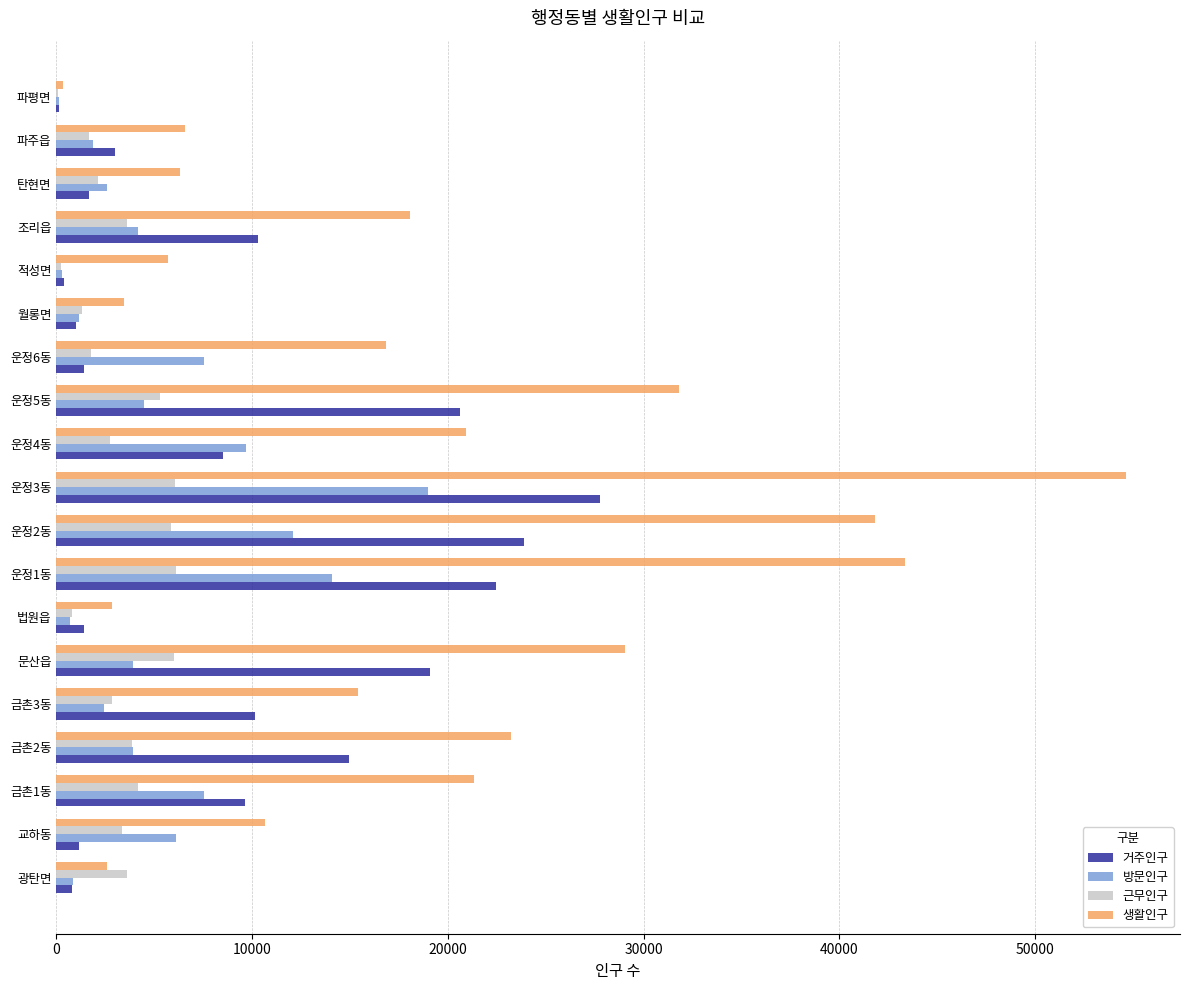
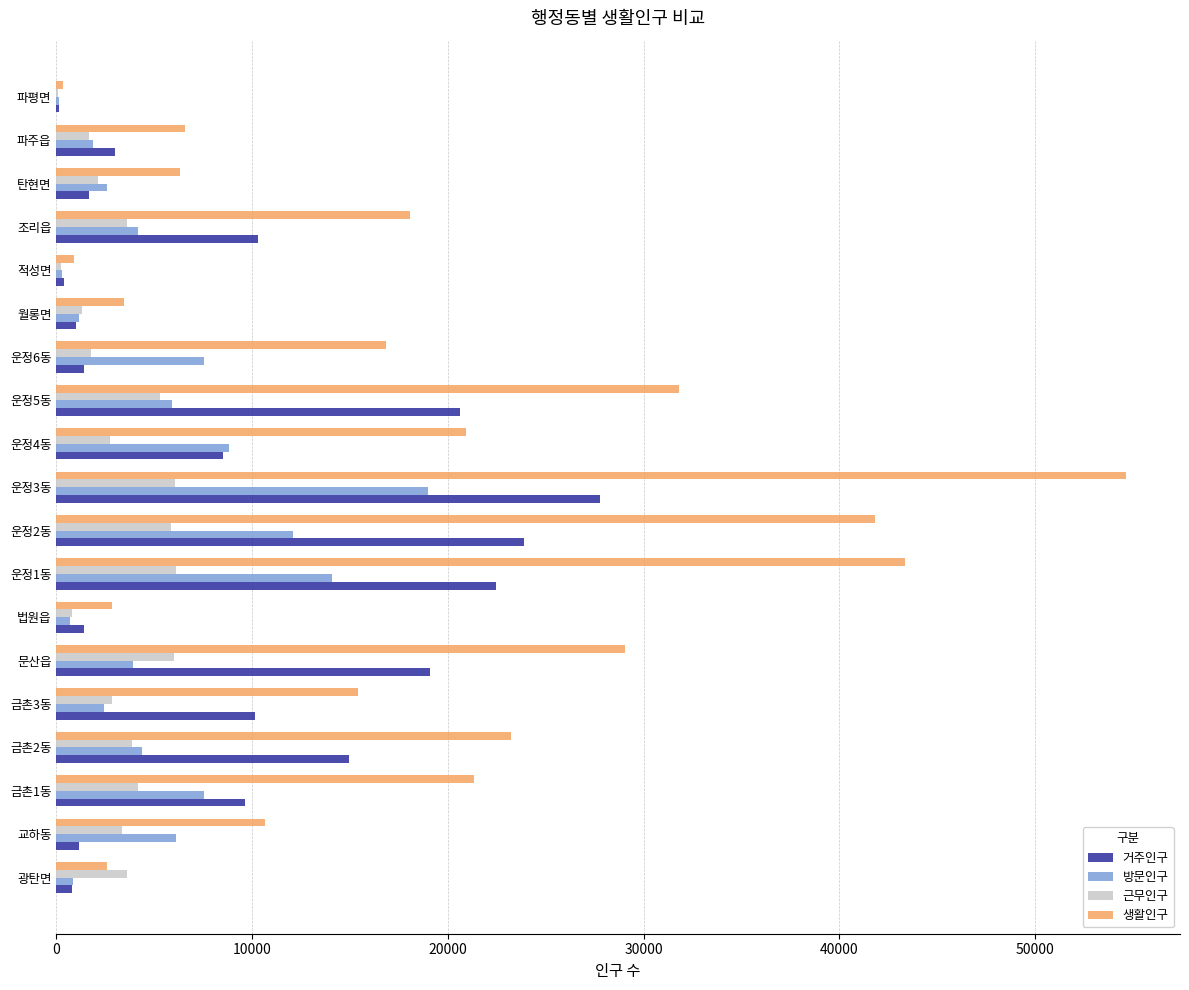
생활인구, 적성면: 5700 -> 900
방문인구, 운정5동: 4500 -> 5900
방문인구, 운정4동: 9700 -> 8800
방문인구, 금촌2동: 3900 -> 4400
